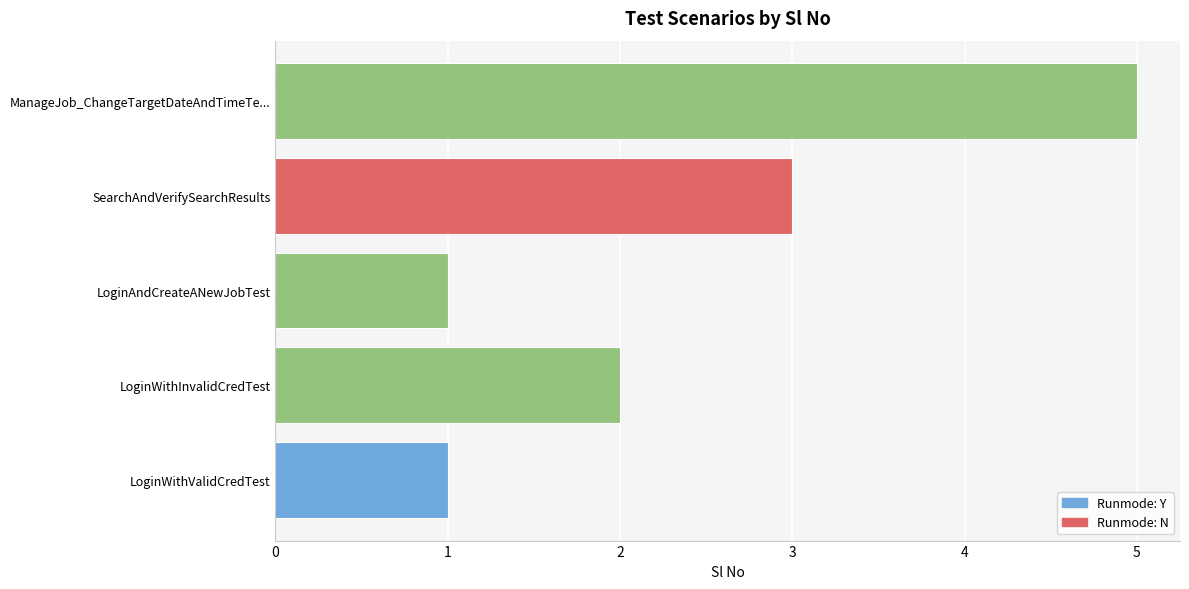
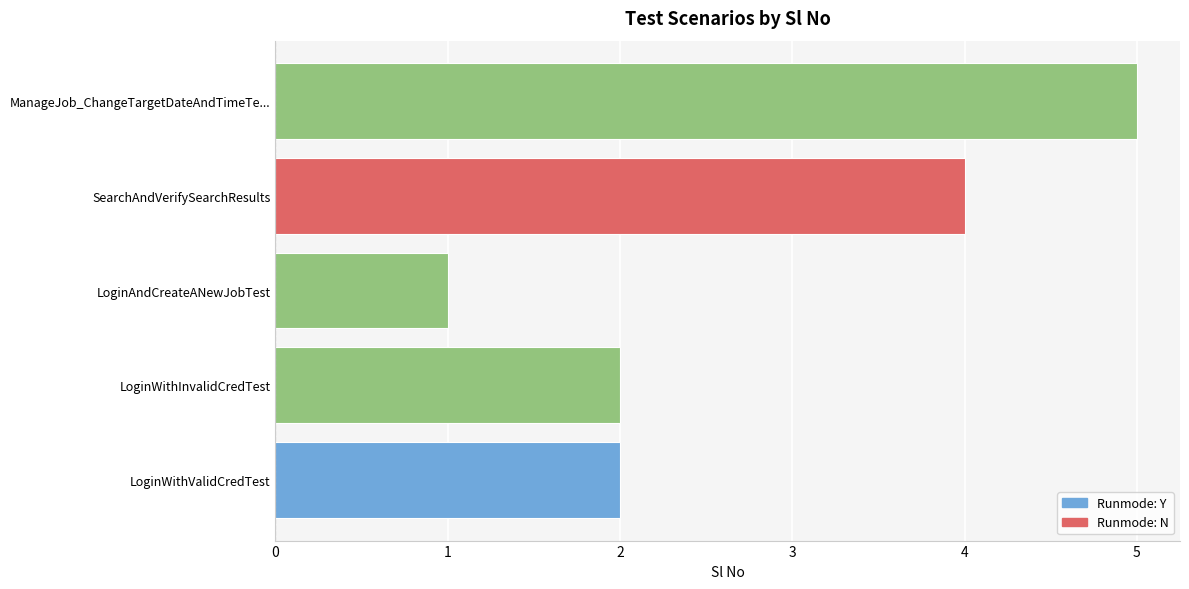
SearchAndVerifySearchResults: 3 -> 4
LoginWithValidCredTest: 1 -> 2
